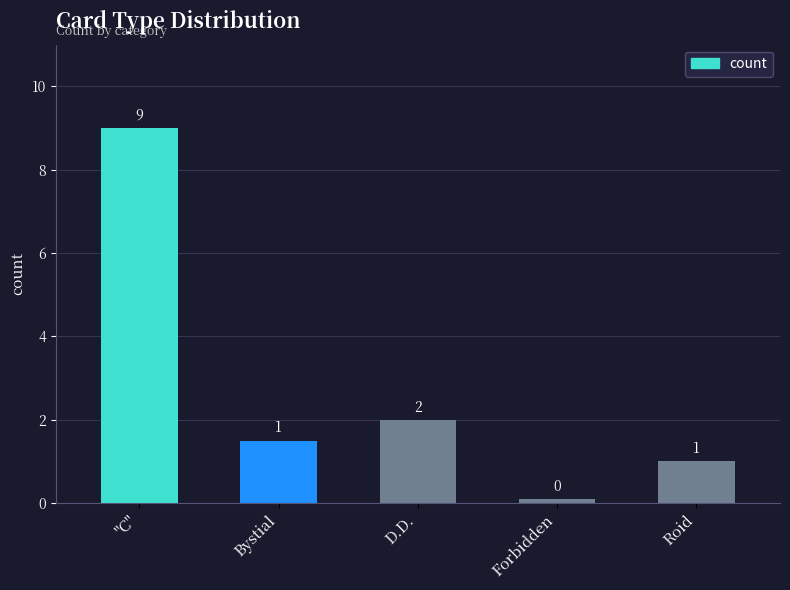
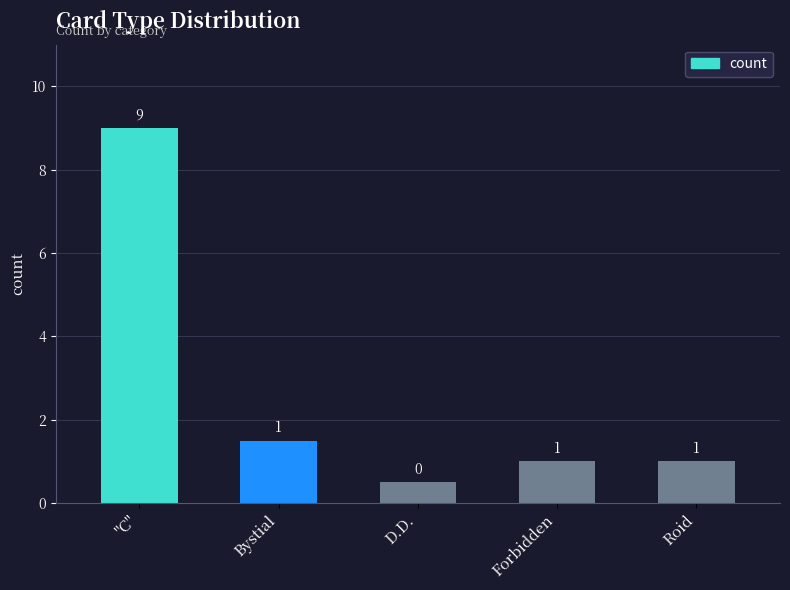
D.D.: 2 -> 0
Forbidden: 0 -> 1
